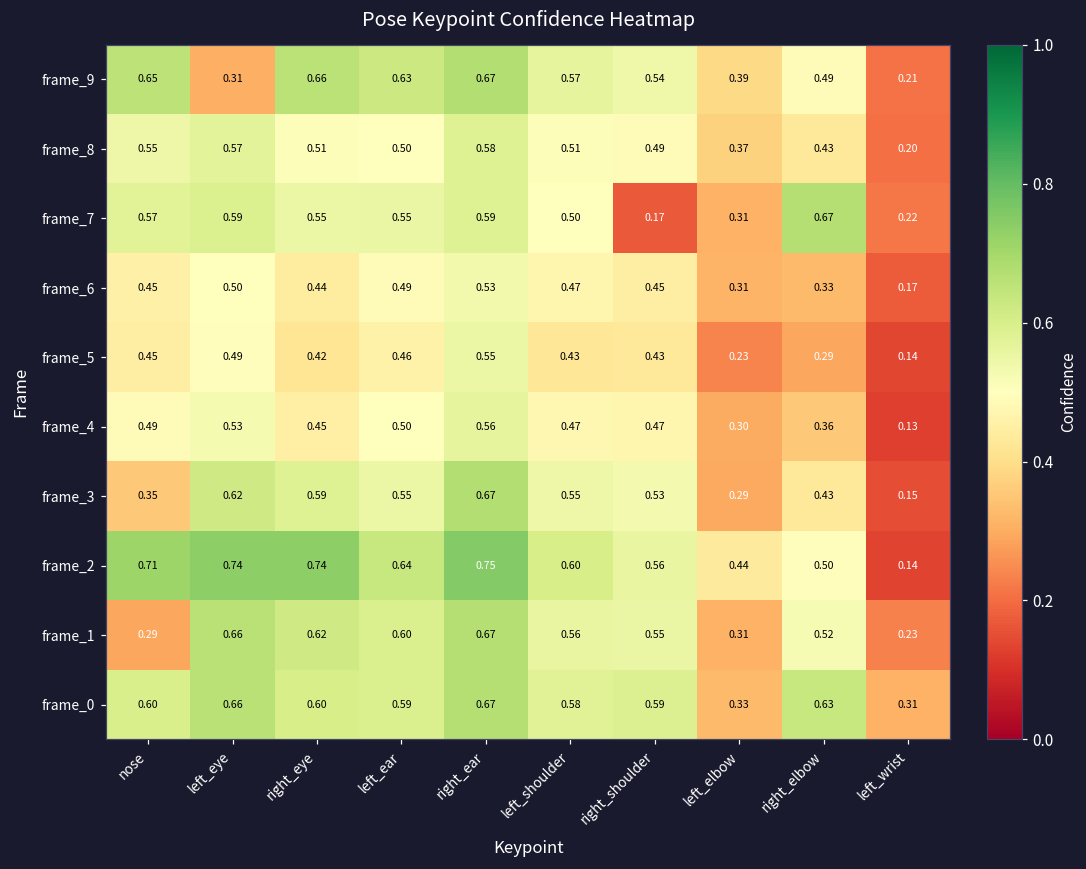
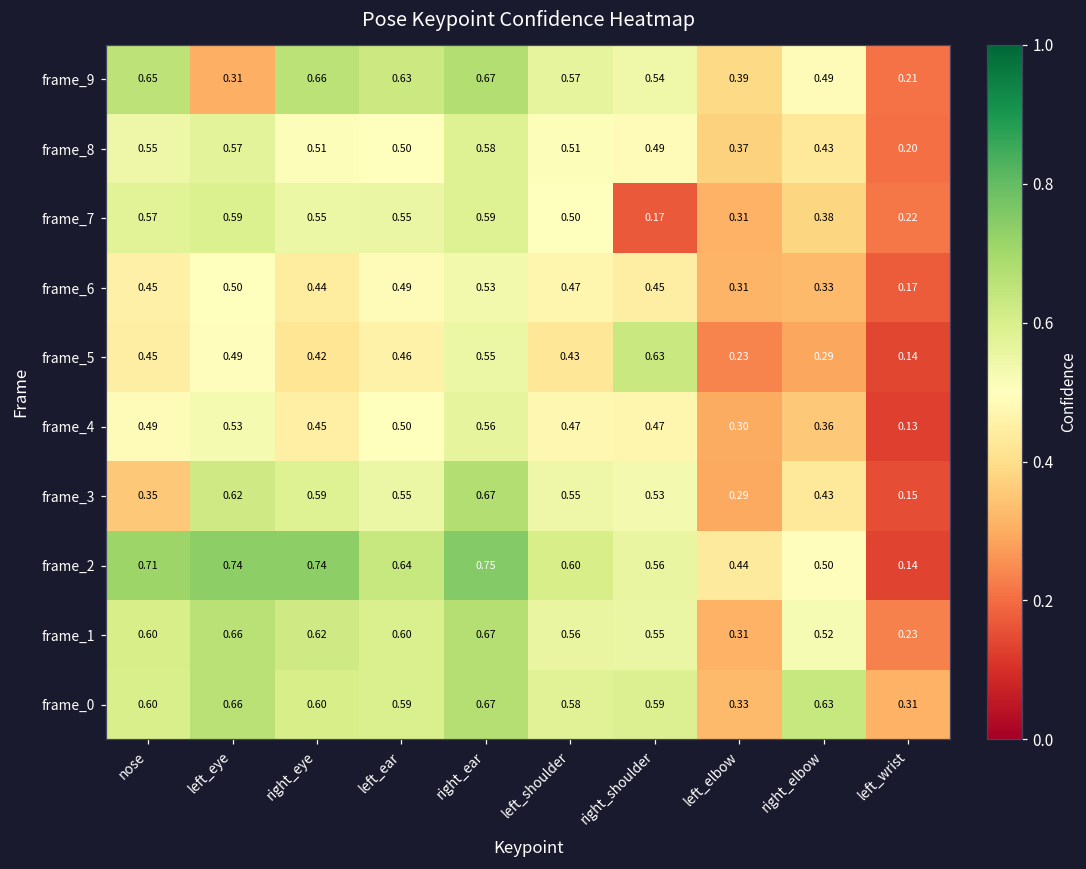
frame_7, right_elbow: 0.67 -> 0.38
frame_5, right_shoulder: 0.43 -> 0.63
frame_1, nose: 0.29 -> 0.60
